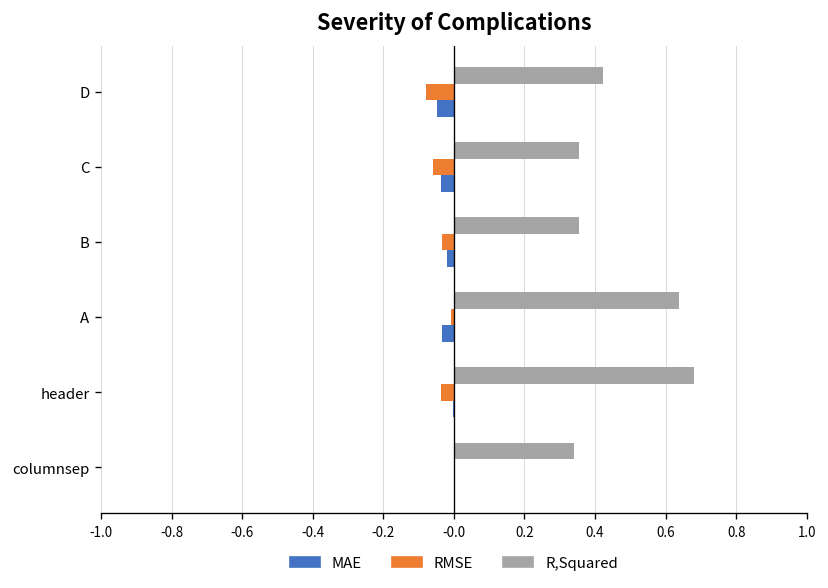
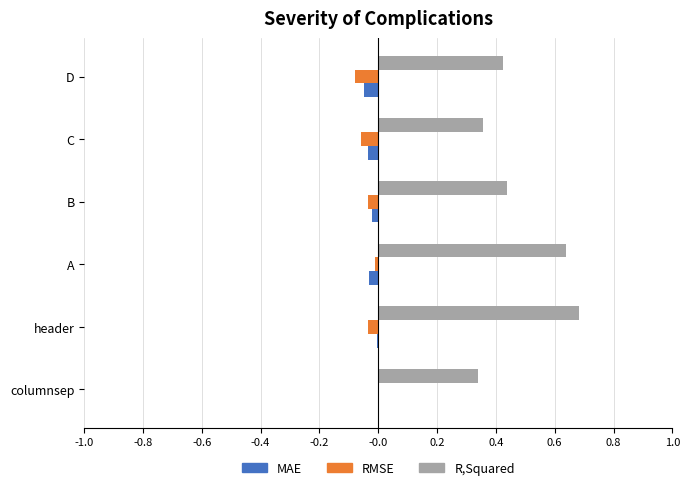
R,Squared, B: 0.35 -> 0.44
